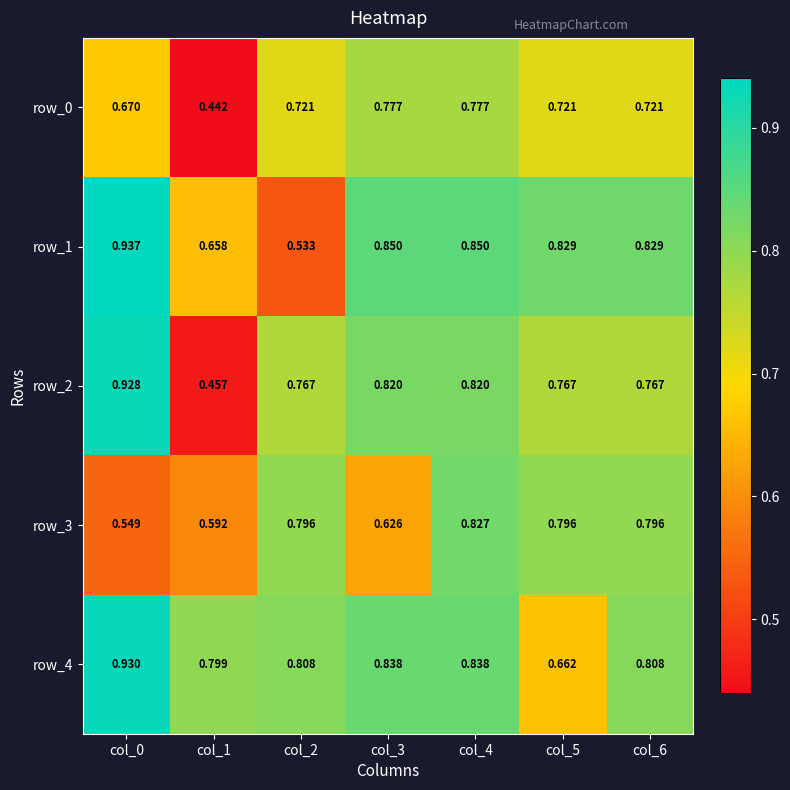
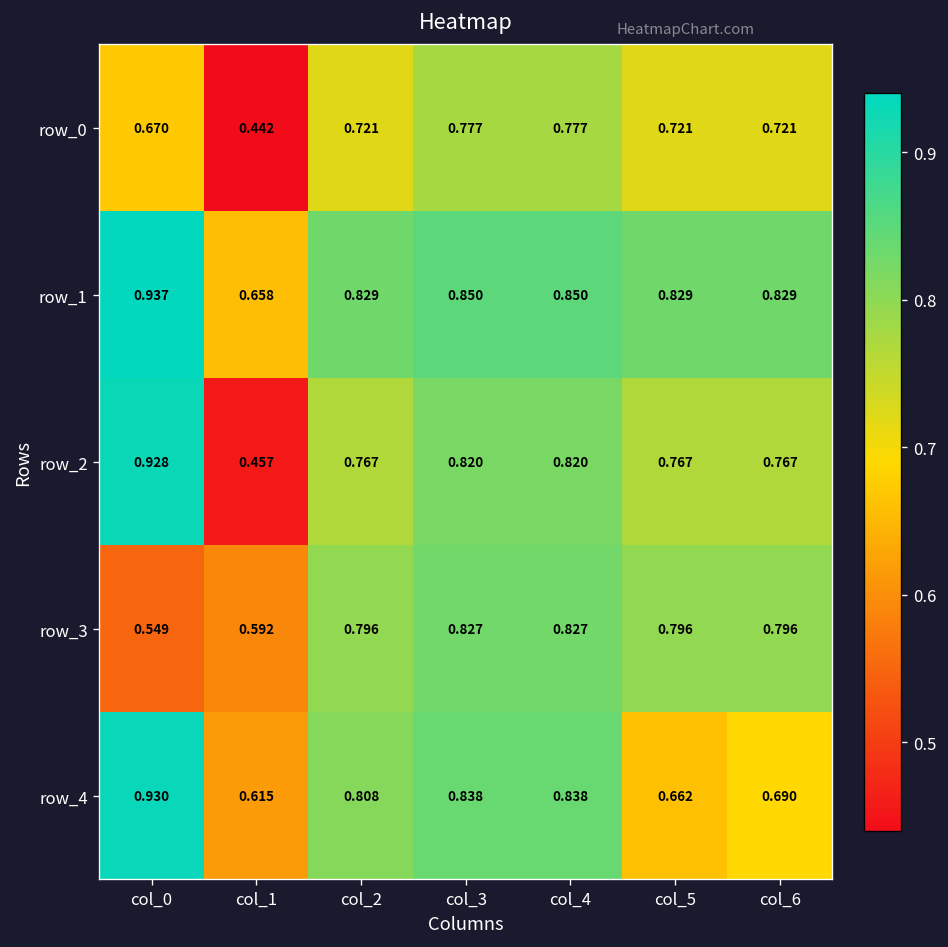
row_1, col_2: 0.533 -> 0.829
row_3, col_3: 0.626 -> 0.827
row_4, col_1: 0.799 -> 0.615
row_4, col_6: 0.808 -> 0.690
